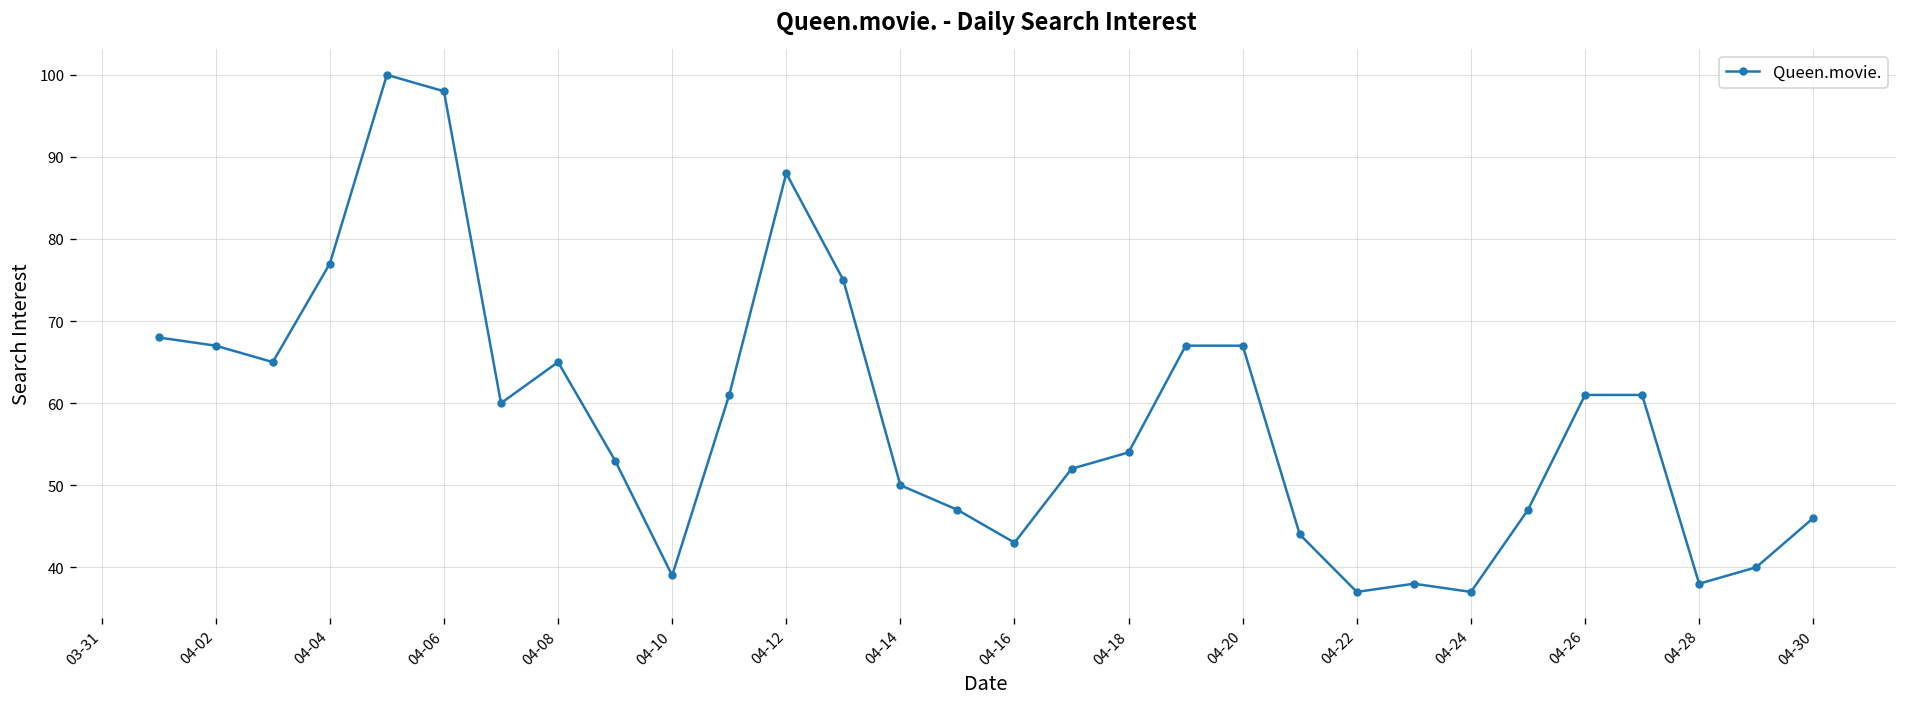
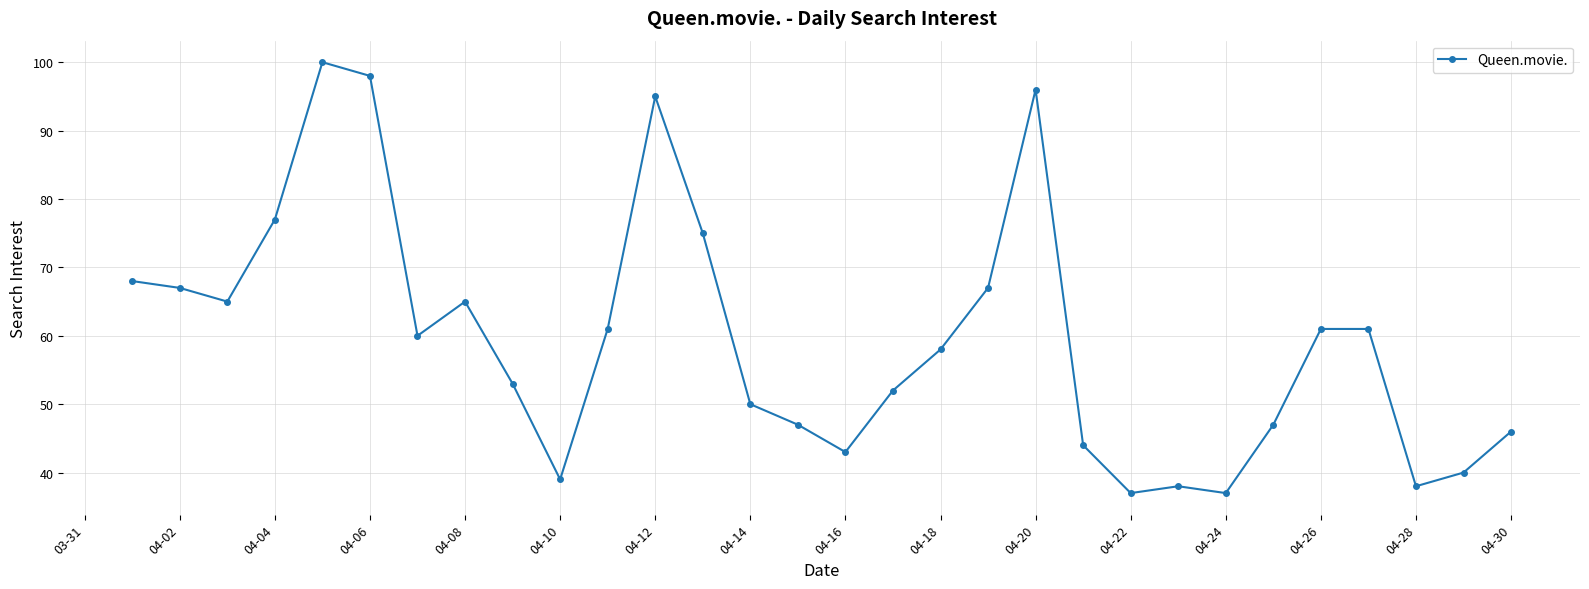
04-12: 88 -> 95
04-18: 54 -> 58
04-20: 67 -> 96
